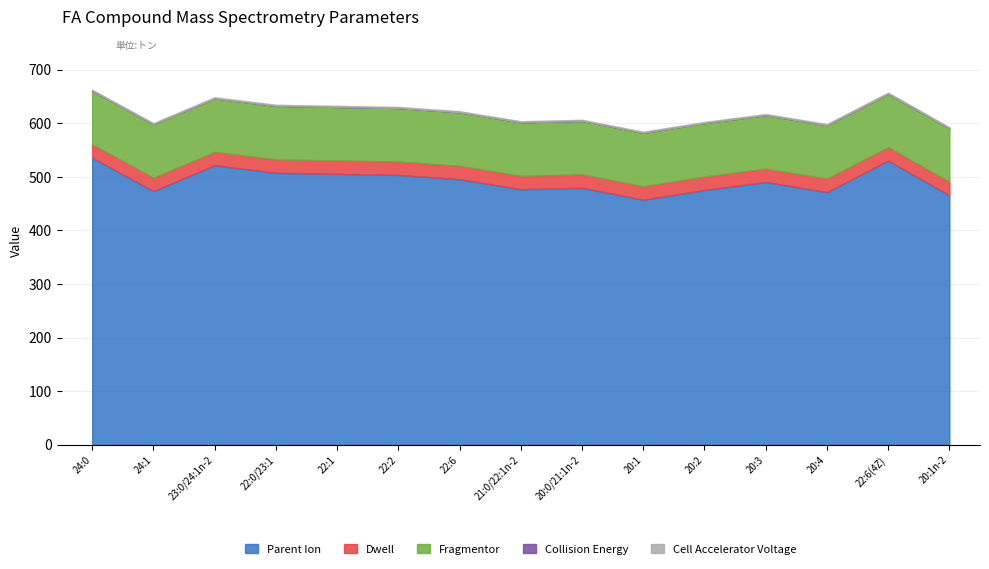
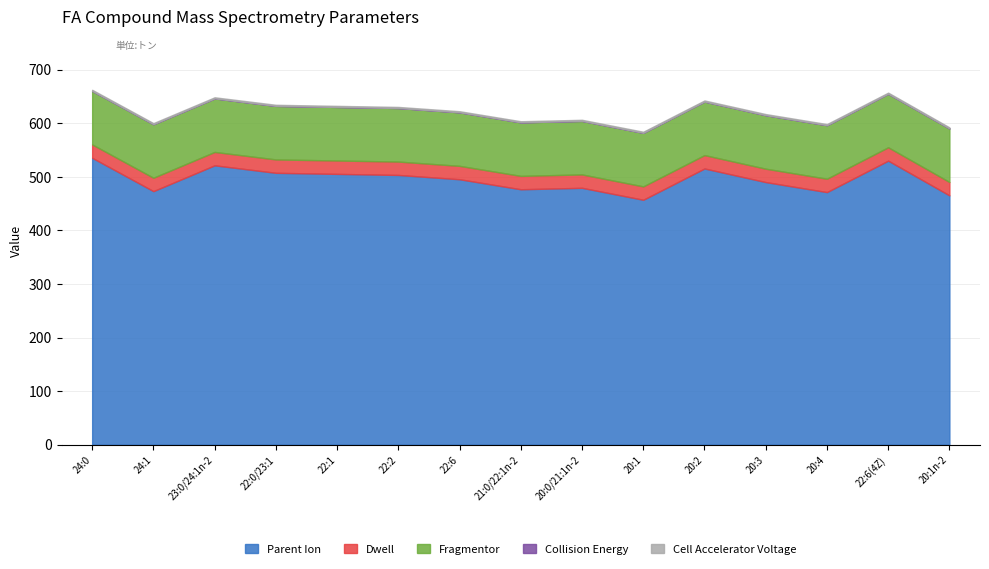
Parent Ion, 20:2: 480 -> 520
